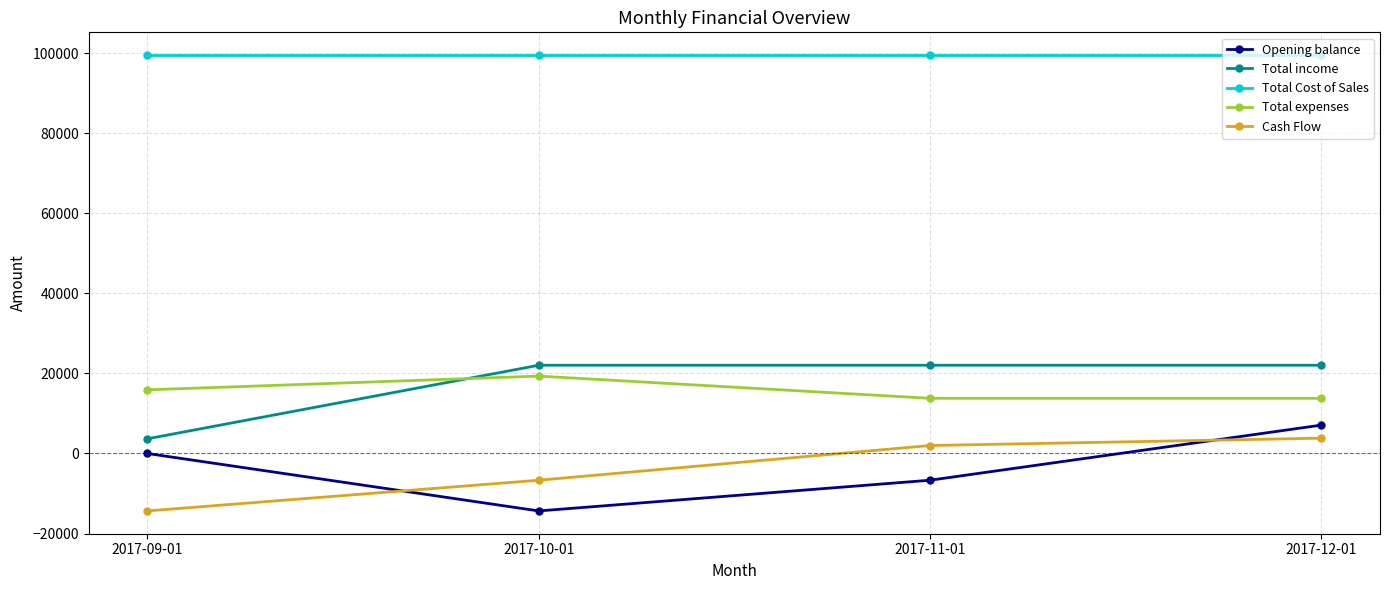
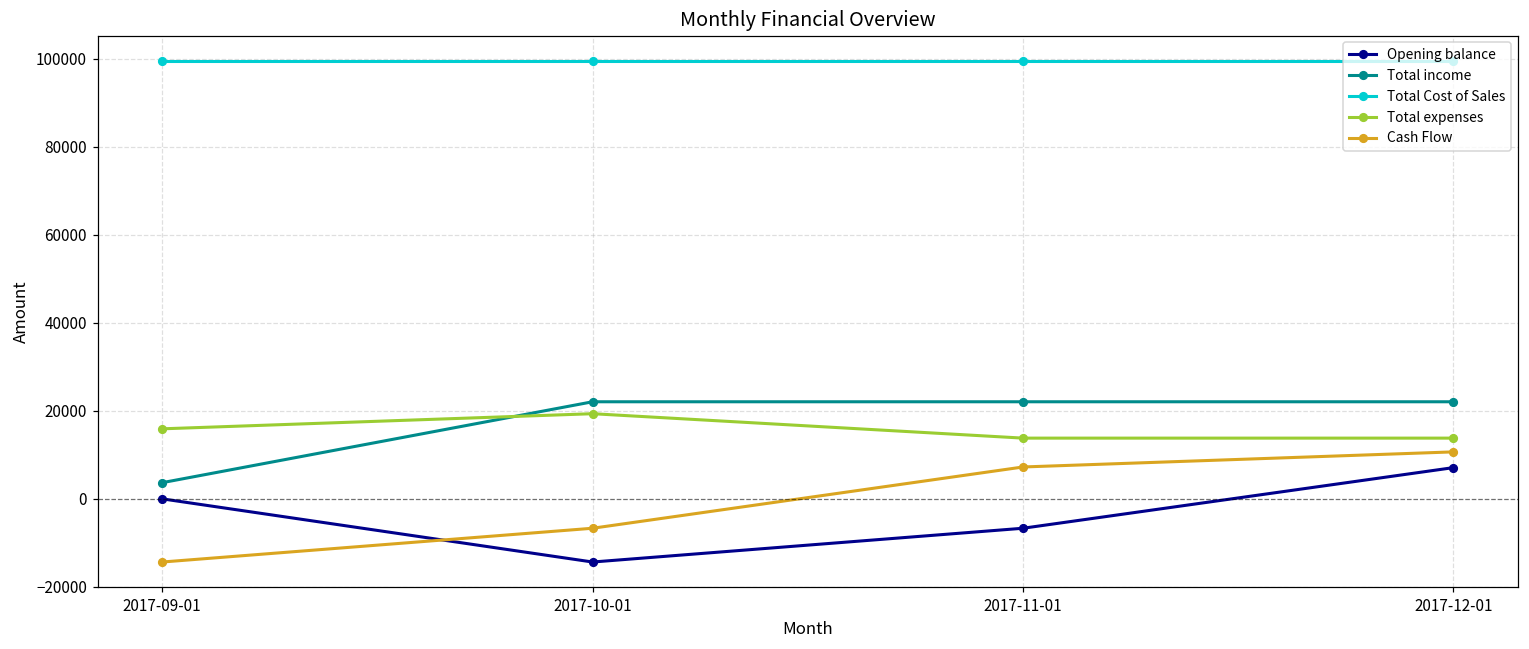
Cash Flow, 2017-11-01: 2000 -> 7000
Cash Flow, 2017-12-01: 4000 -> 11000
